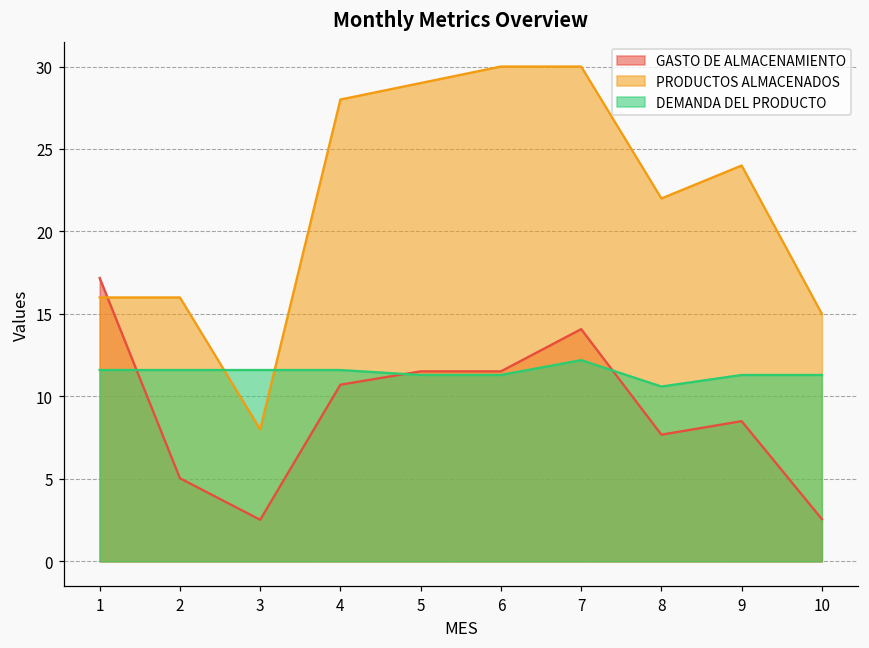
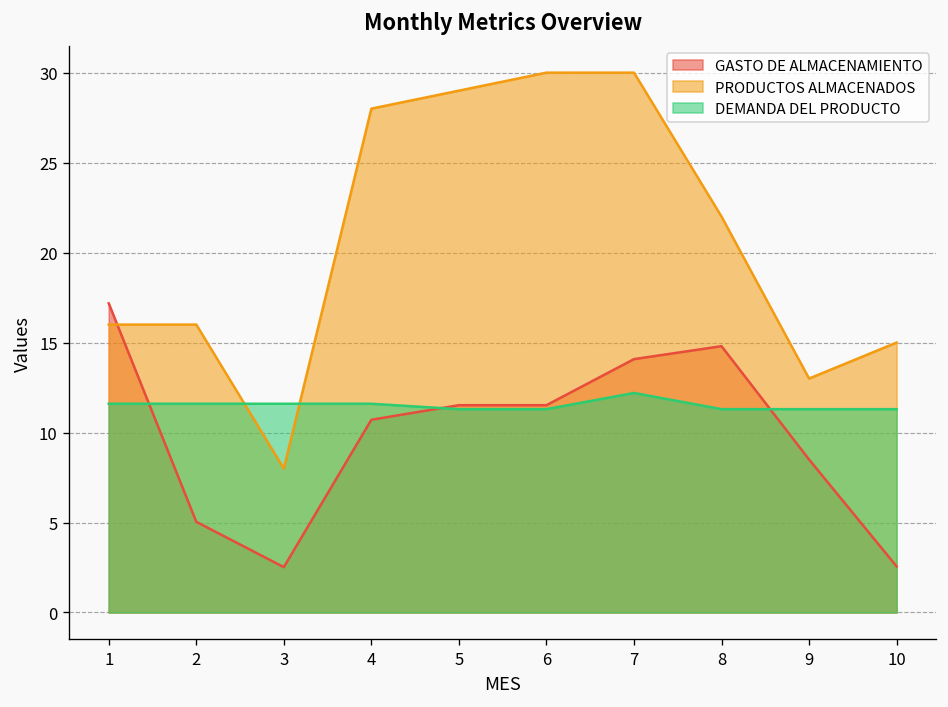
GASTO DE ALMACENAMIENTO, 8: 7.7 -> 14.8
DEMANDA DEL PRODUCTO, 8: 10.6 -> 11.3
PRODUCTOS ALMACENADOS, 9: 24 -> 13
